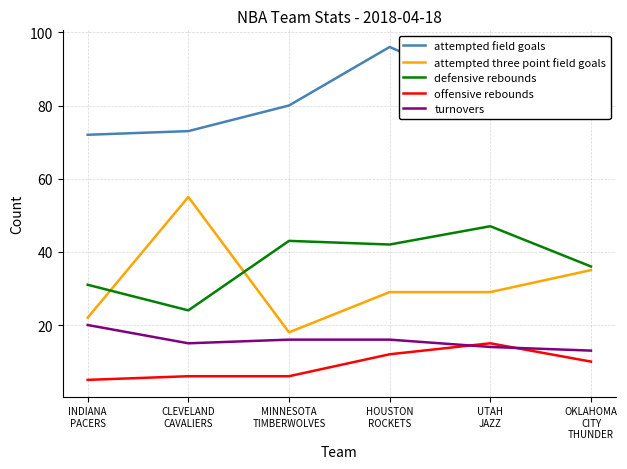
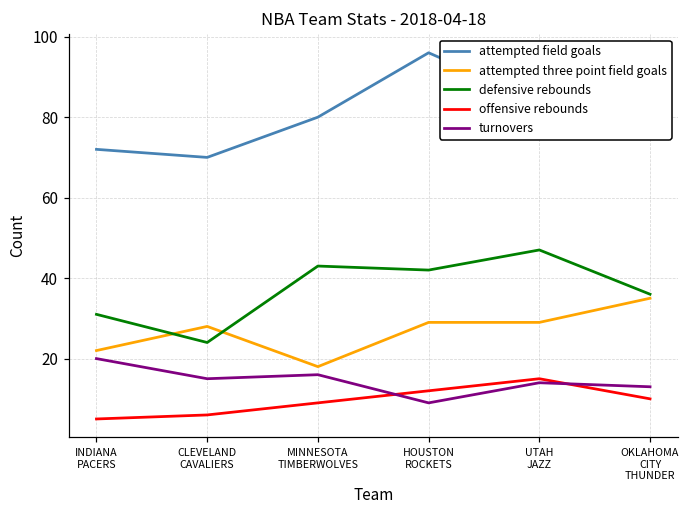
attempted field goals, CLEVELAND CAVALIERS: 73 -> 70
attempted three point field goals, CLEVELAND CAVALIERS: 55 -> 28
offensive rebounds, MINNESOTA TIMBERWOLVES: 6 -> 9
turnovers, HOUSTON ROCKETS: 16 -> 9
